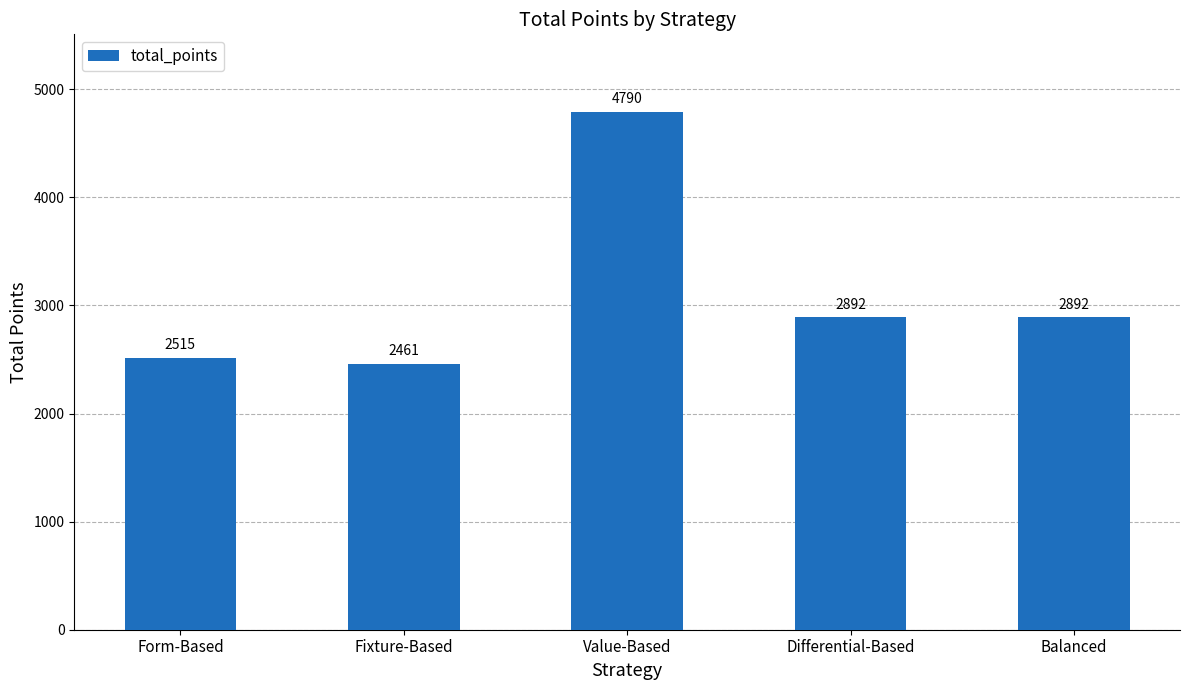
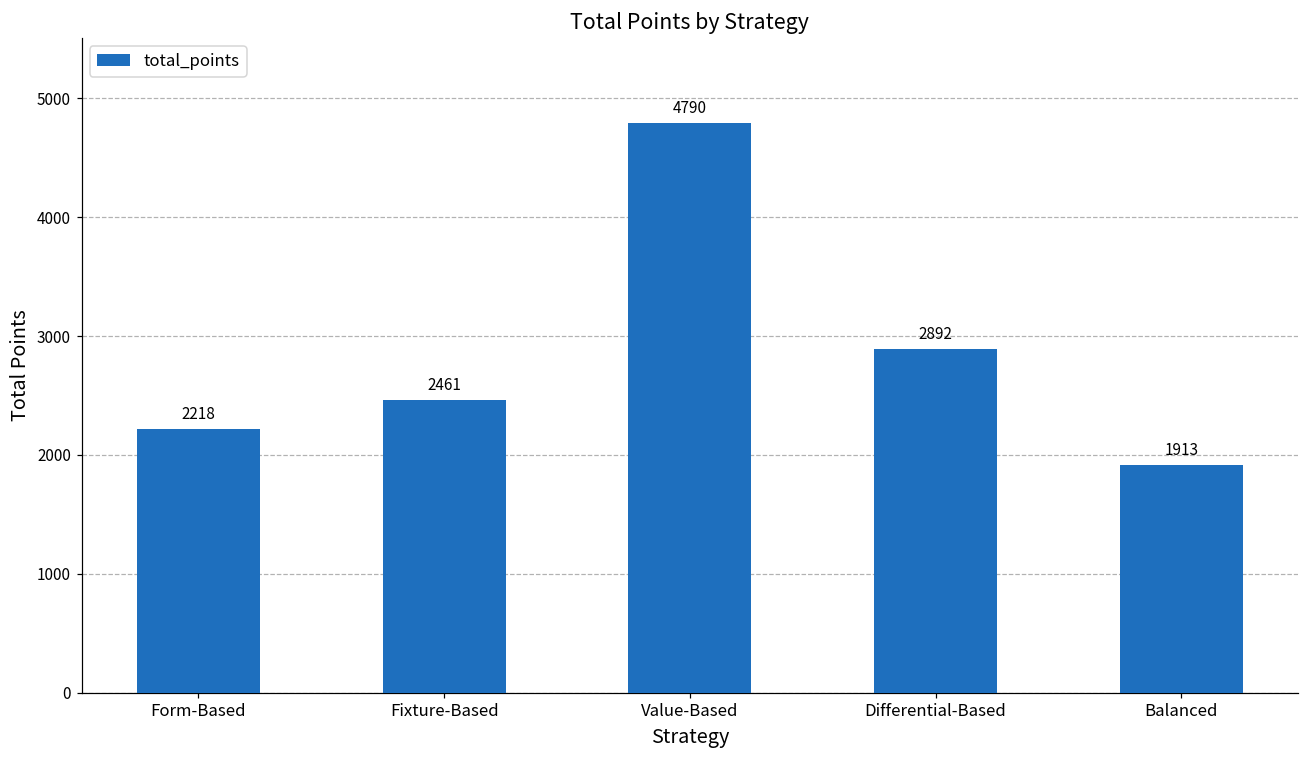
Form-Based: 2515 -> 2218
Balanced: 2892 -> 1913
